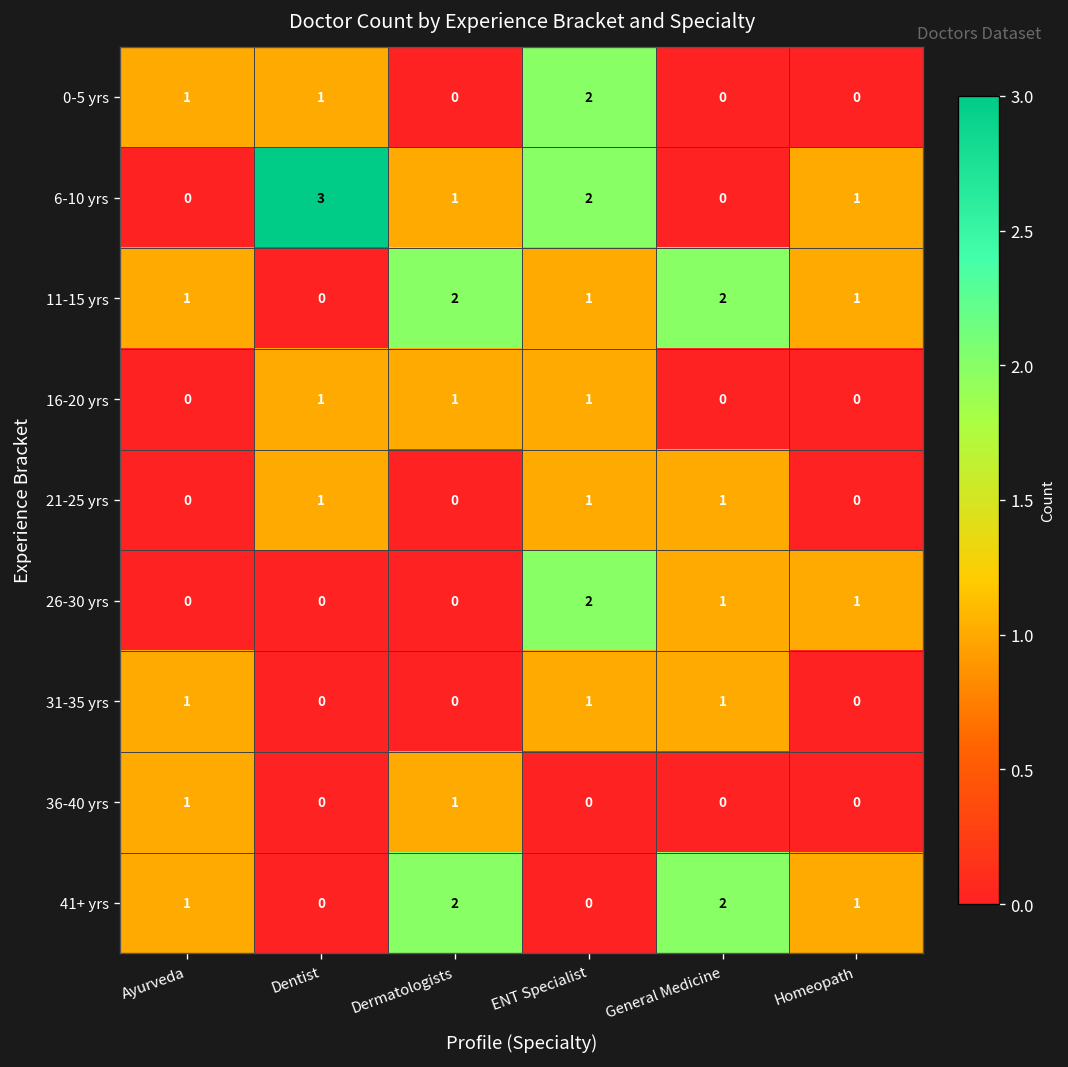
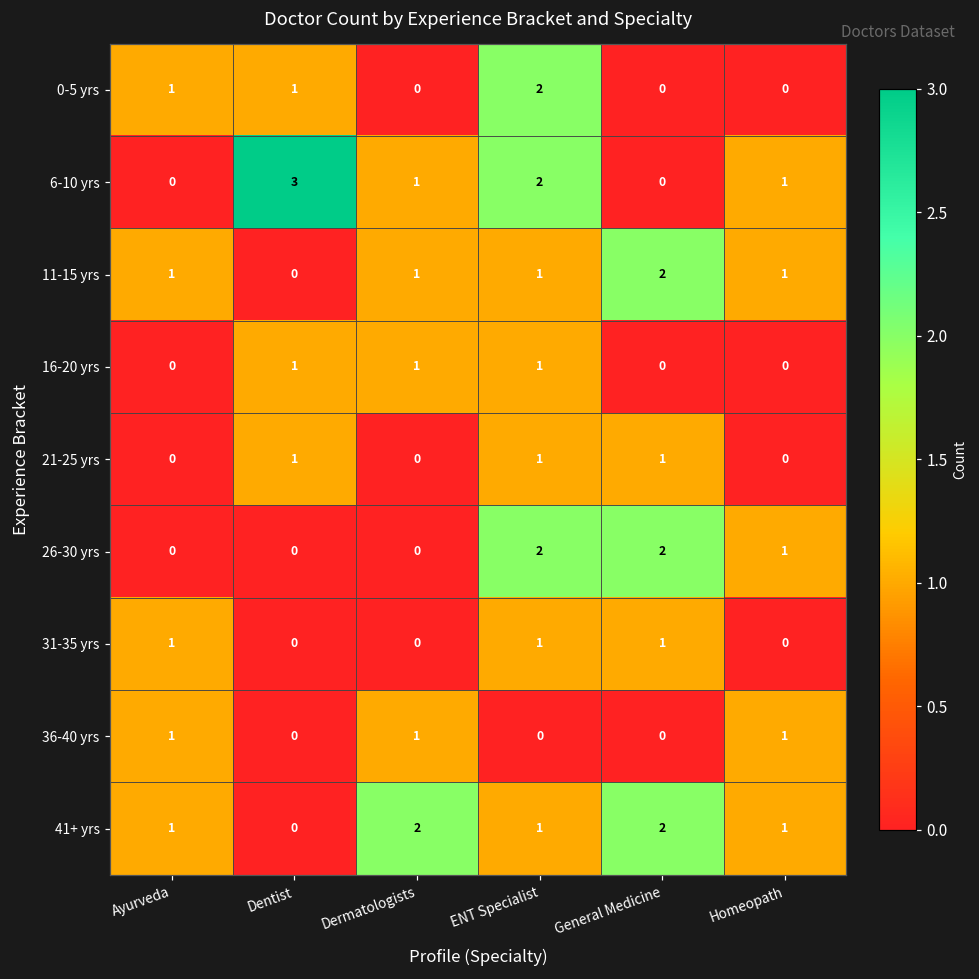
11-15 yrs, Dermatologists: 2 -> 1
26-30 yrs, General Medicine: 1 -> 2
36-40 yrs, Homeopath: 0 -> 1
41+ yrs, ENT Specialist: 0 -> 1
